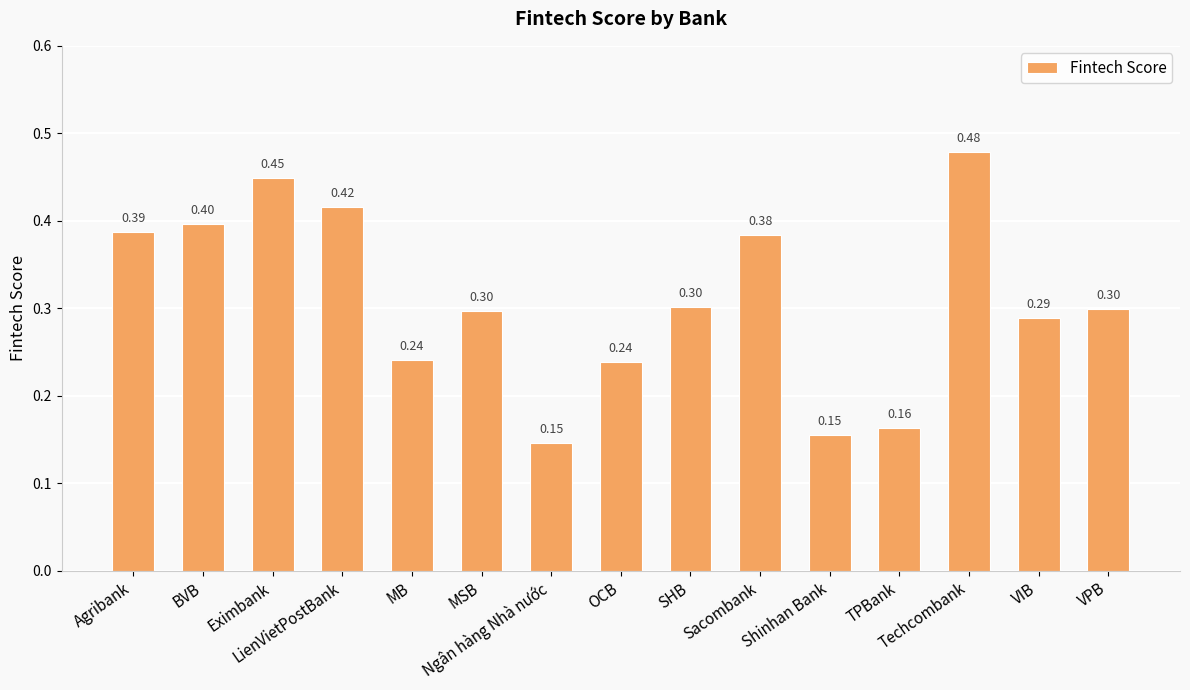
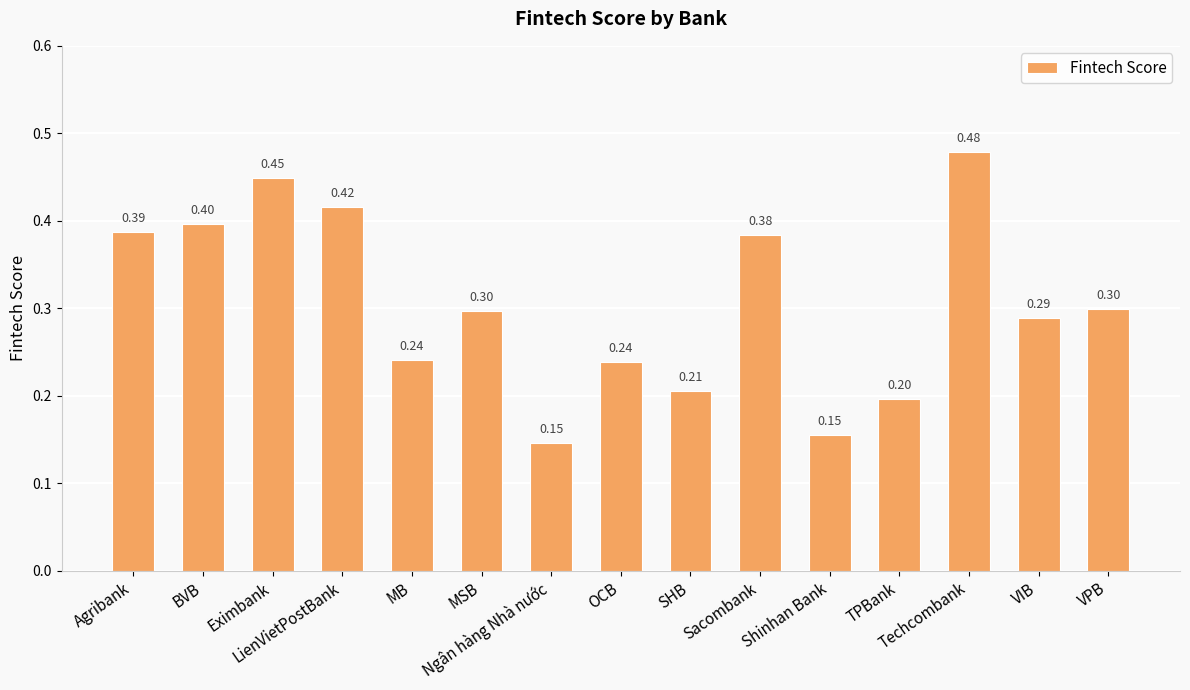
SHB: 0.30 -> 0.21
TPBank: 0.16 -> 0.20
